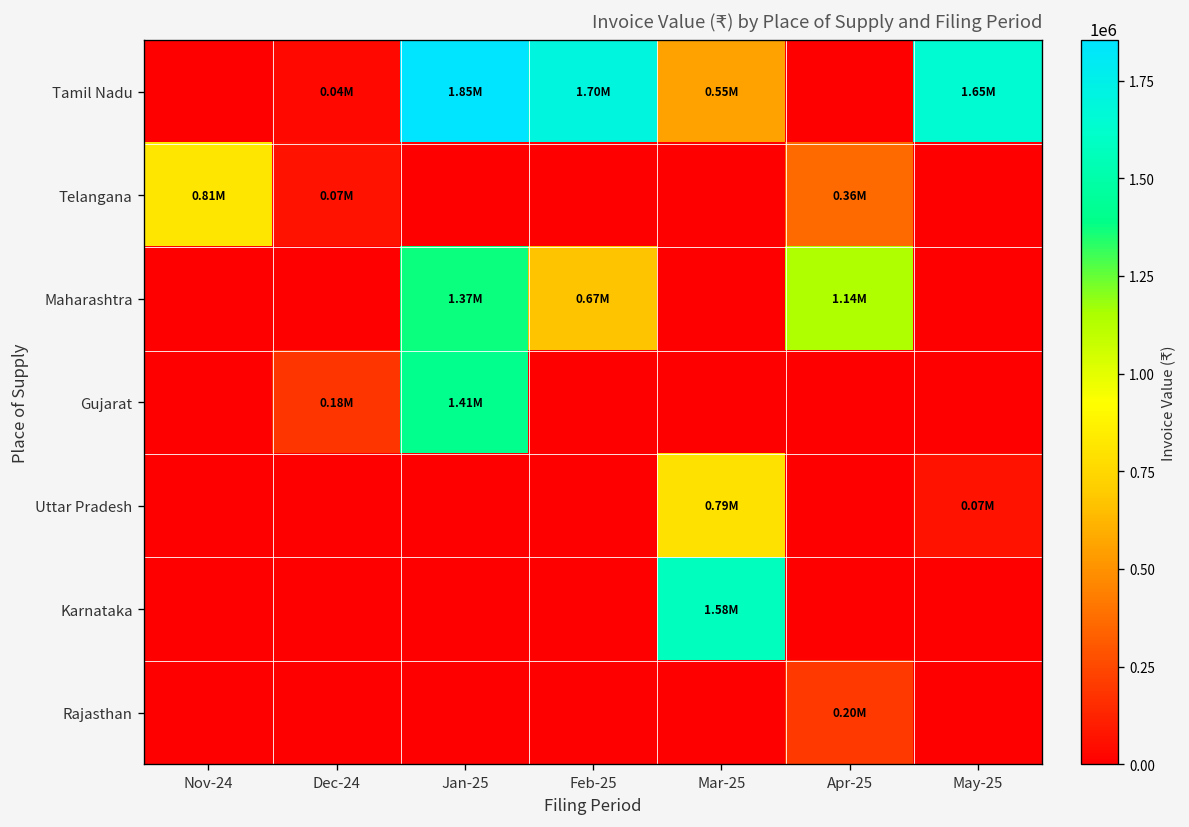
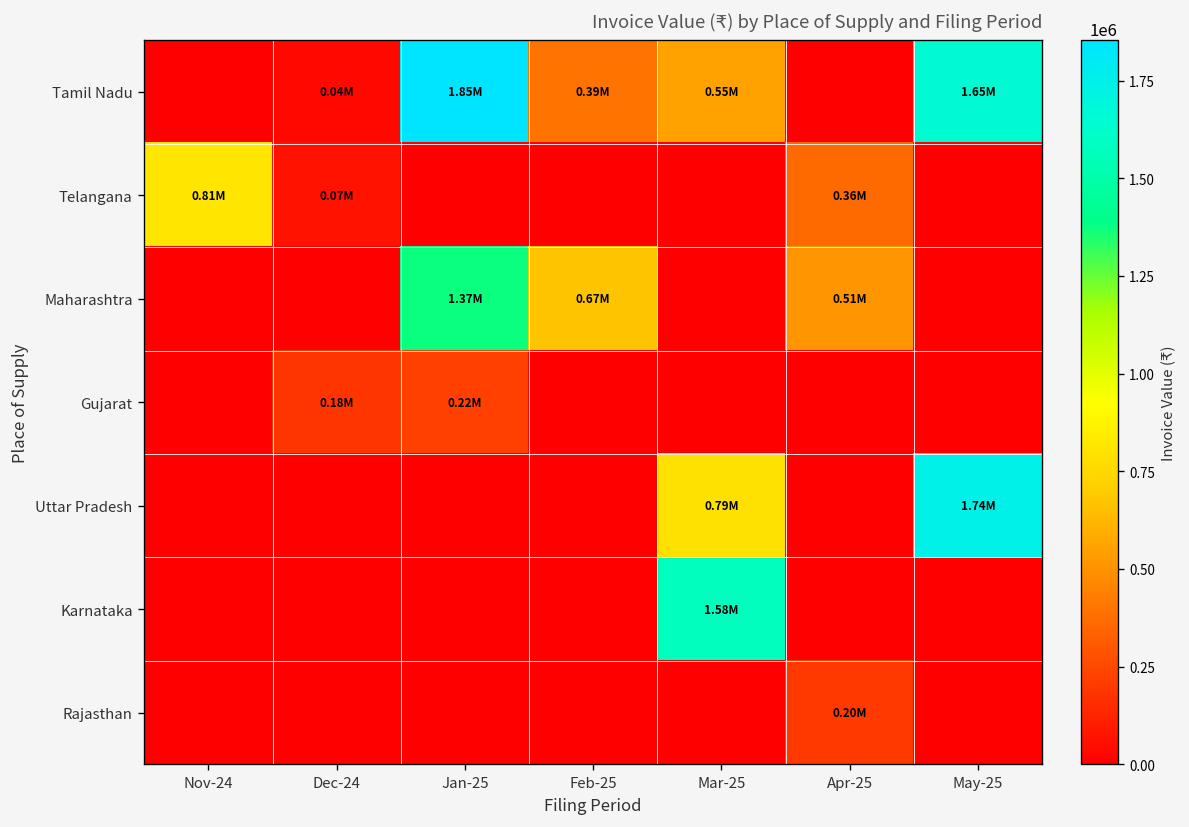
Tamil Nadu, Feb-25: 1.70M -> 0.39M
Maharashtra, Apr-25: 1.14M -> 0.51M
Gujarat, Jan-25: 1.41M -> 0.22M
Uttar Pradesh, May-25: 0.07M -> 1.74M
